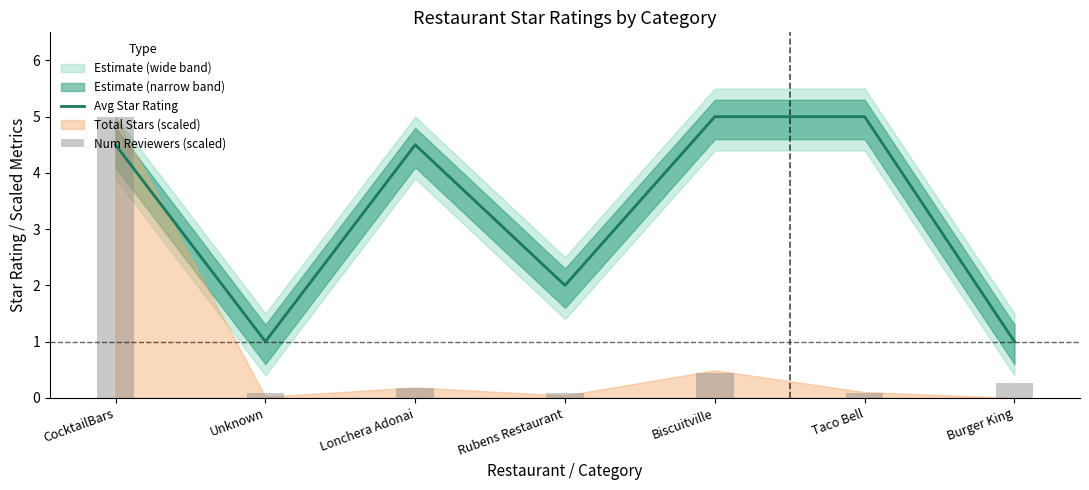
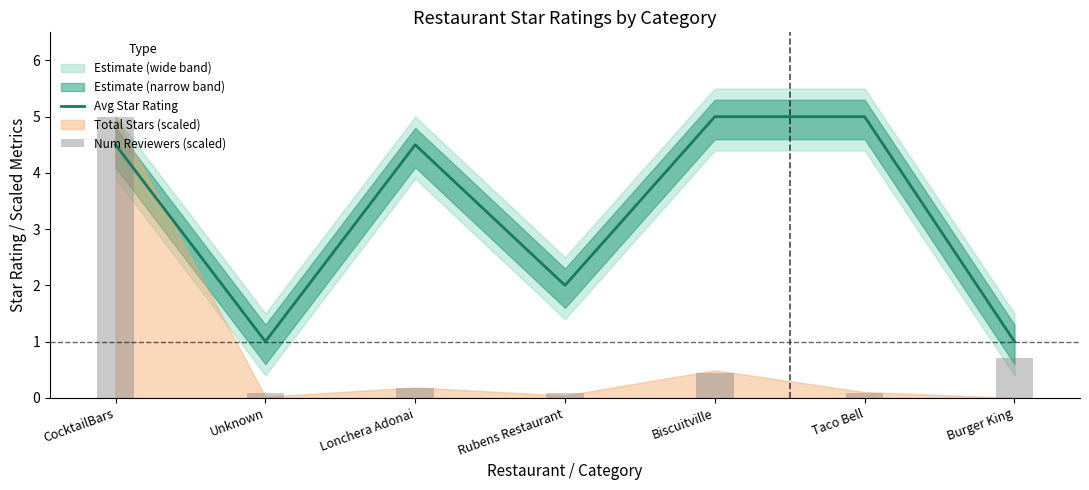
Num Reviewers (scaled), Burger King: 0.3 -> 0.7
